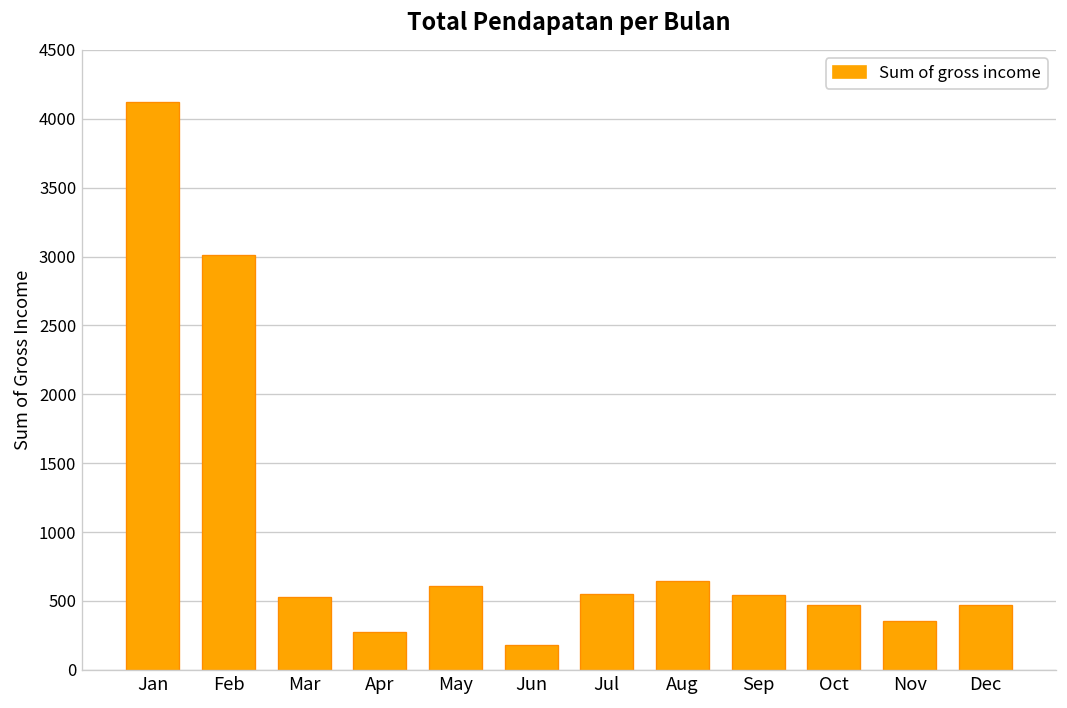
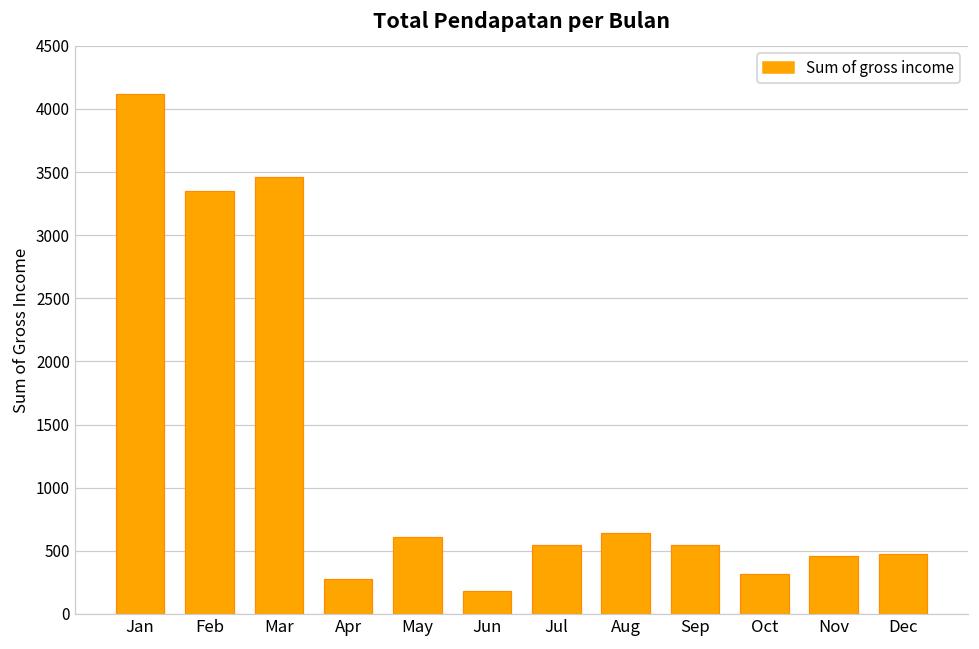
Feb: 3010 -> 3350
Mar: 530 -> 3460
Oct: 470 -> 310
Nov: 360 -> 460
